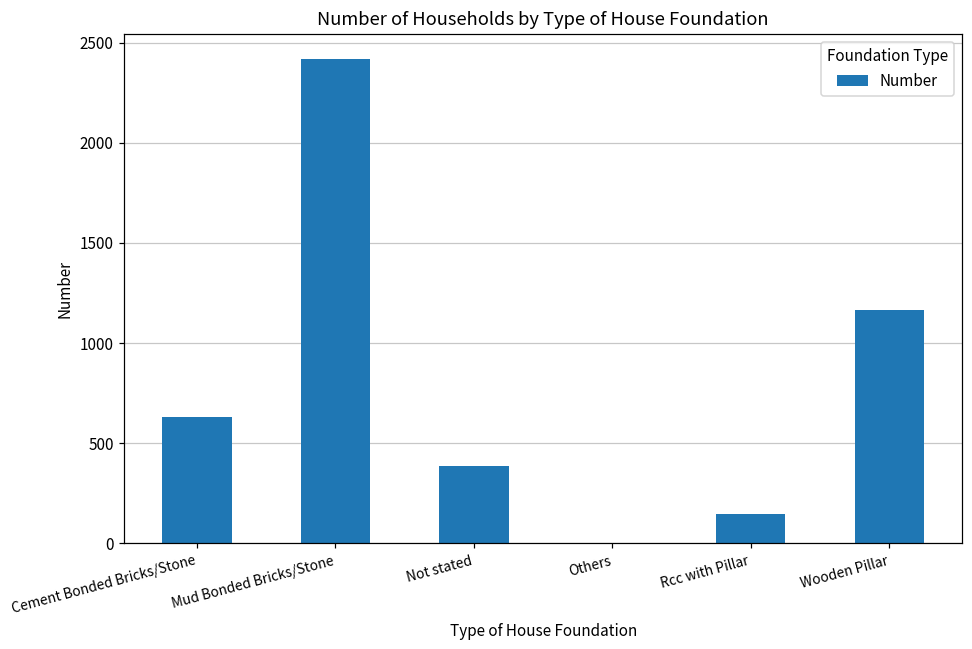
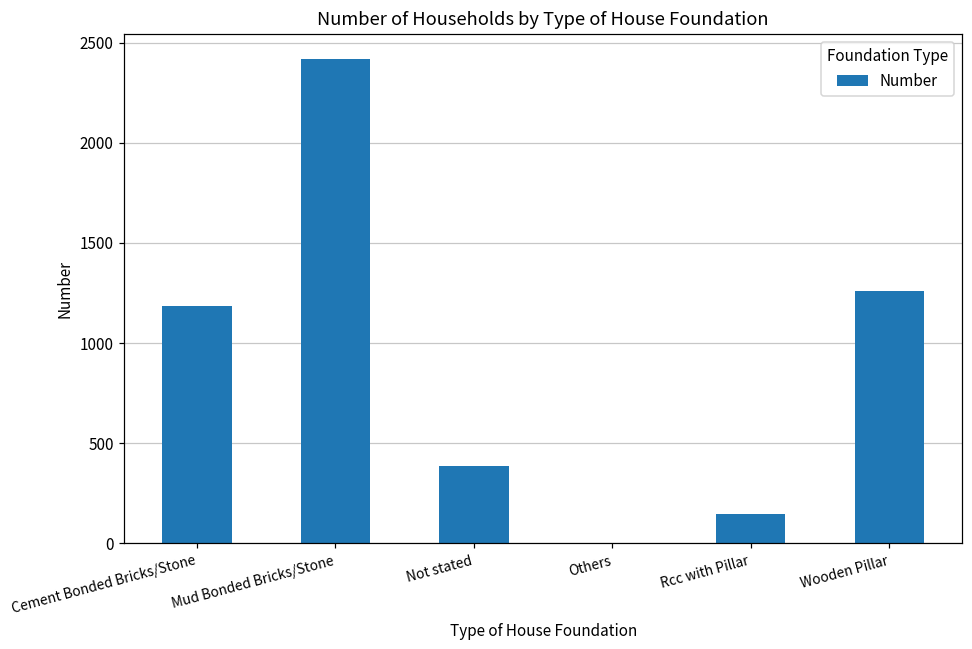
Cement Bonded Bricks/Stone: 630 -> 1180
Wooden Pillar: 1160 -> 1260
